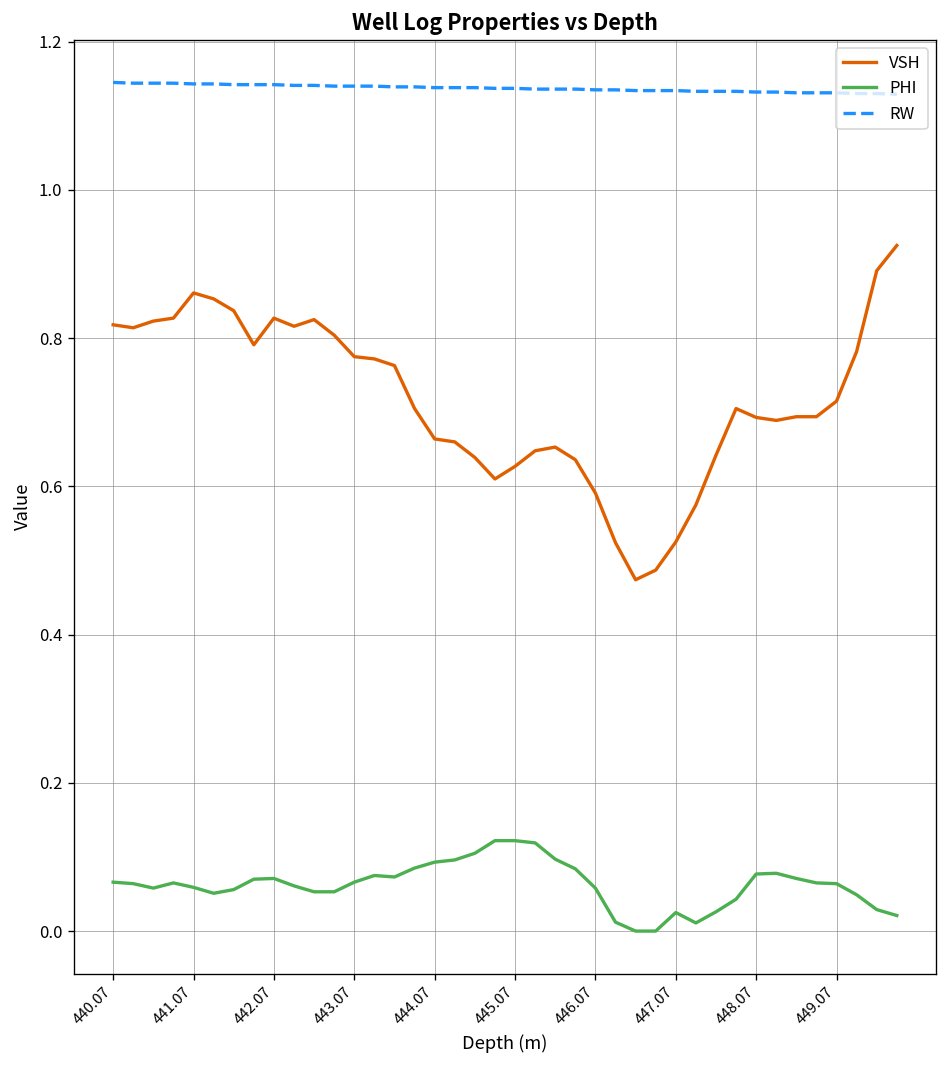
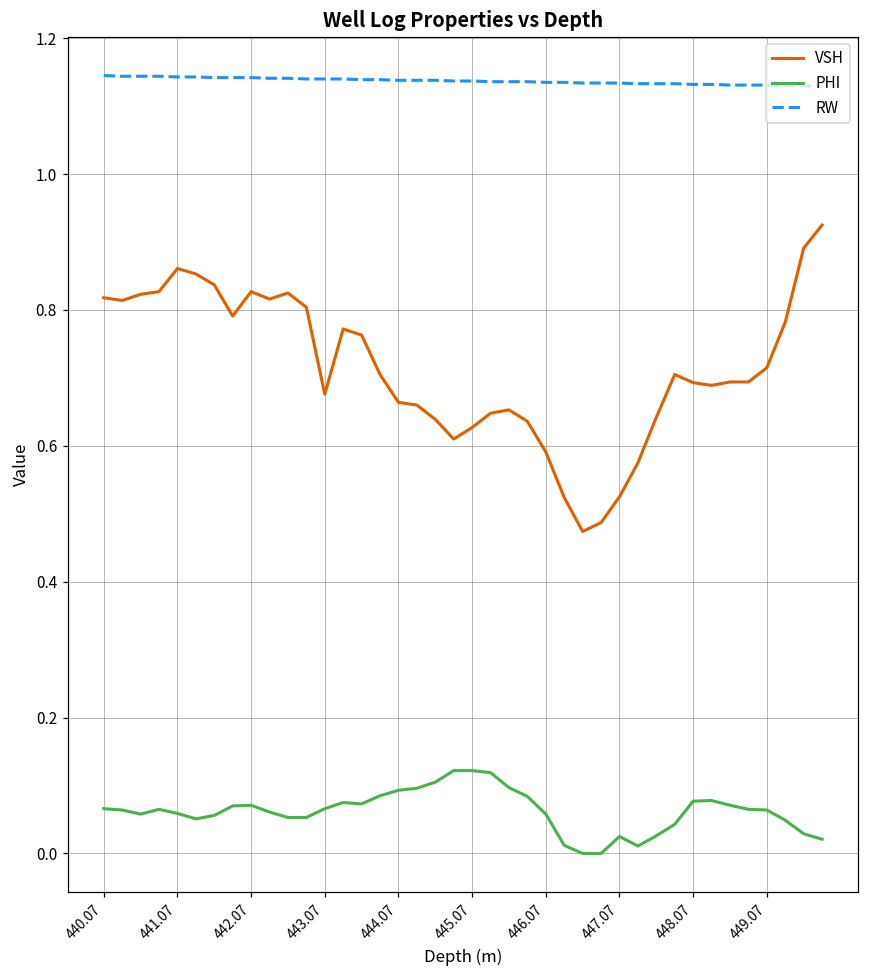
VSH, 443.07: 0.78 -> 0.68
